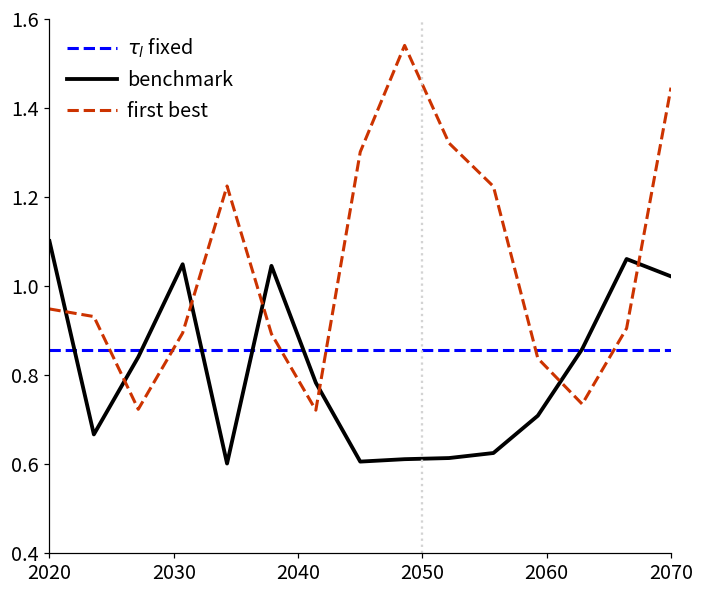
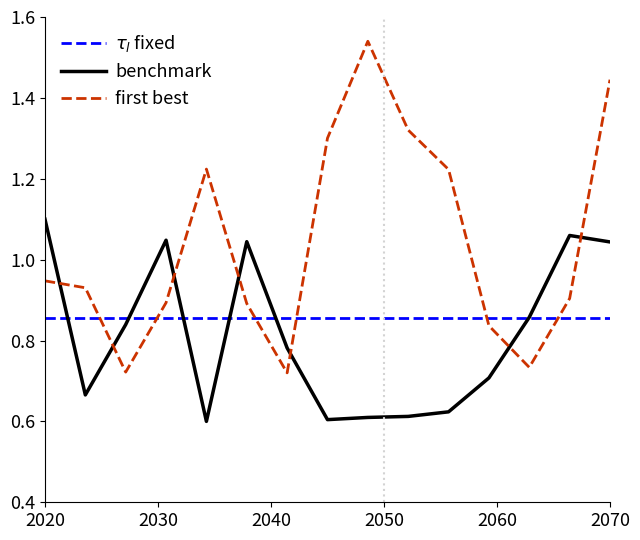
benchmark, 2070: 1.02 -> 1.04
